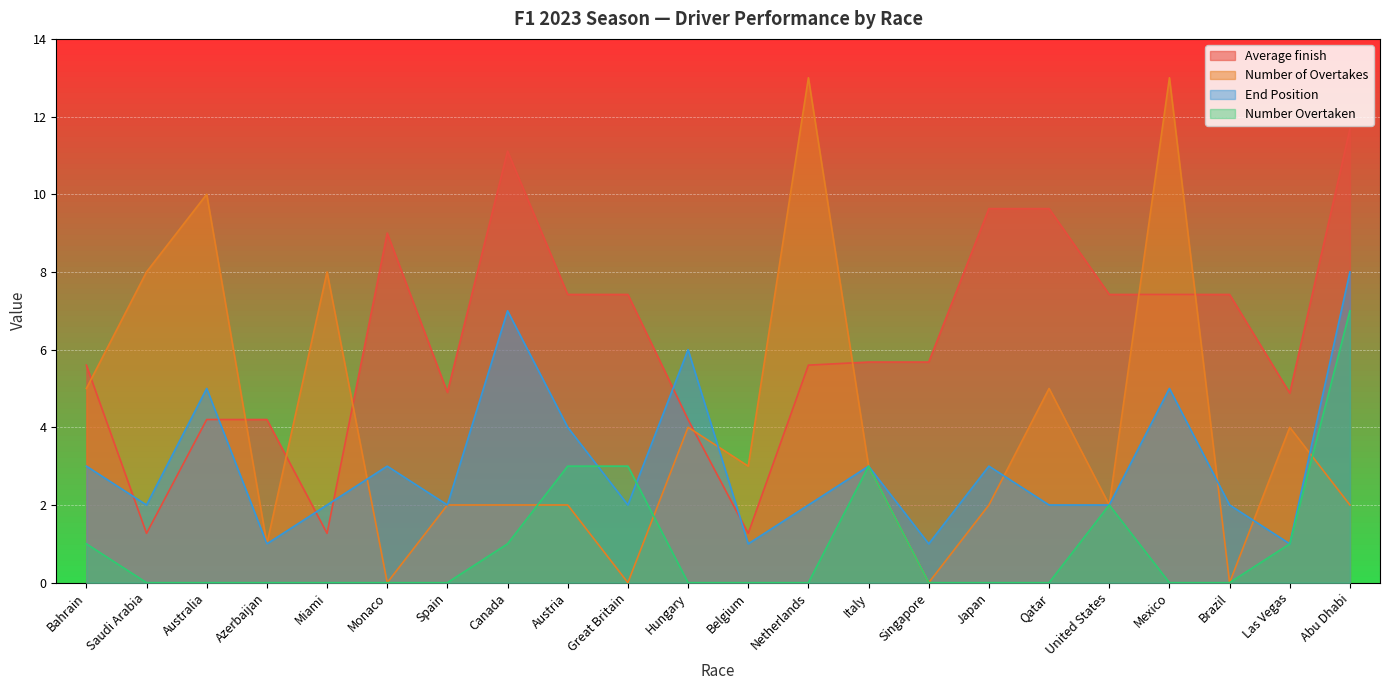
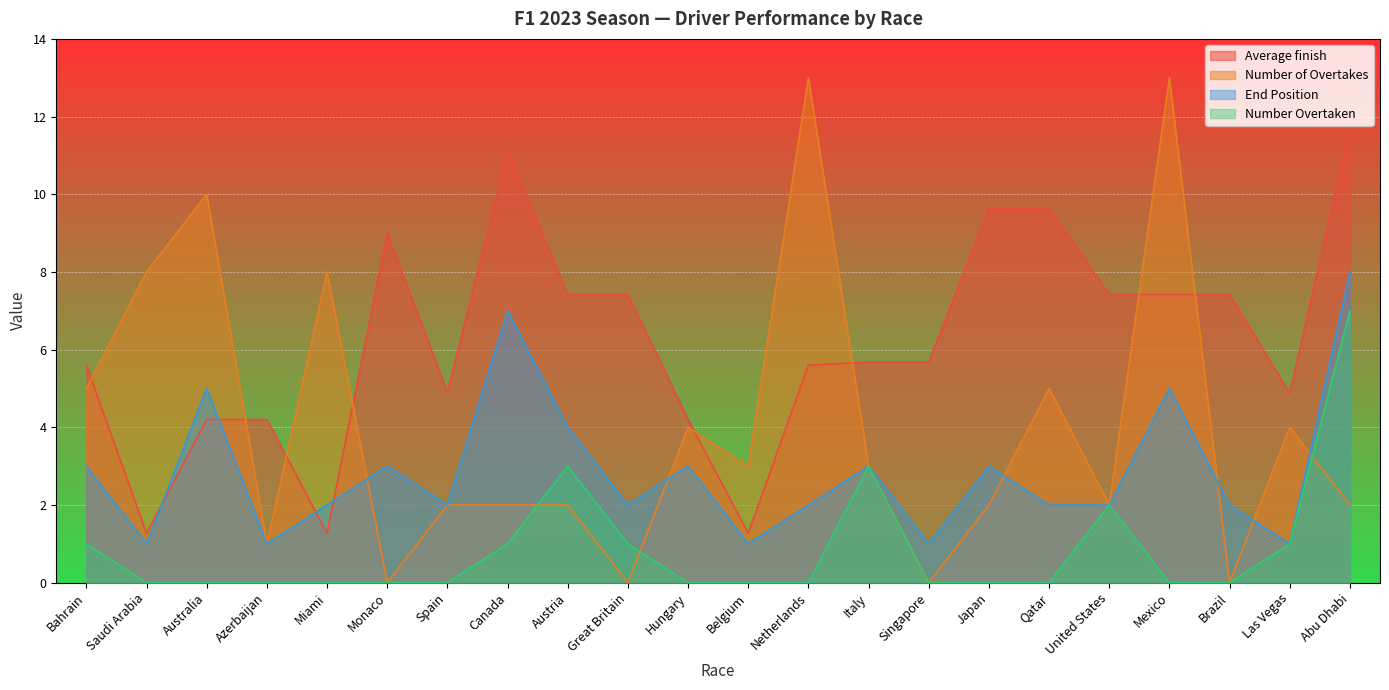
End Position, Saudi Arabia: 2 -> 1
Number Overtaken, Great Britain: 3 -> 1
End Position, Hungary: 6 -> 3
